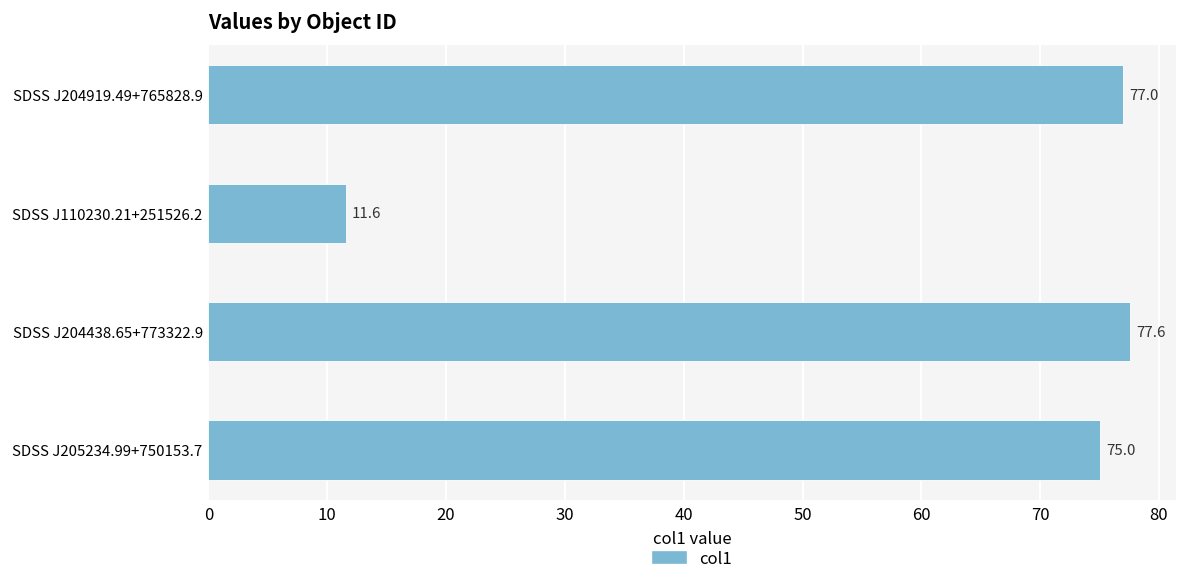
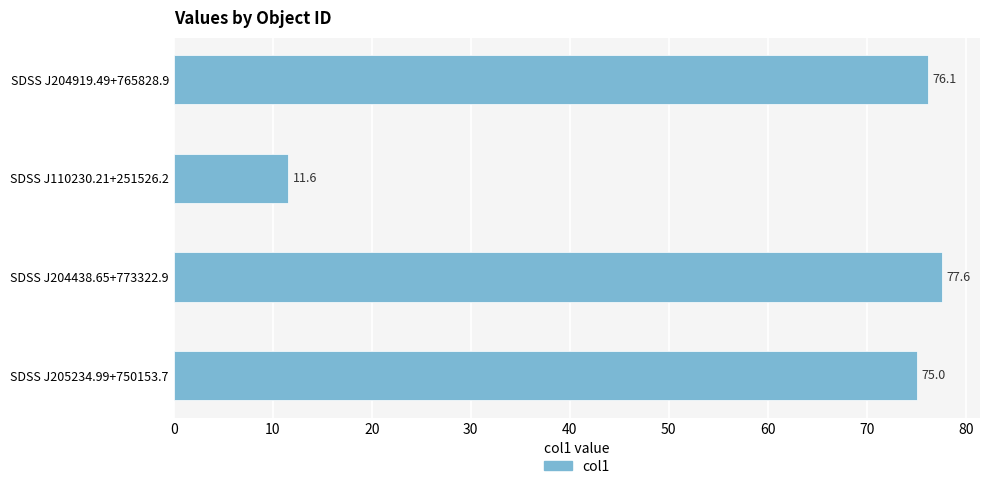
SDSS J204919.49+765828.9: 77.0 -> 76.1
